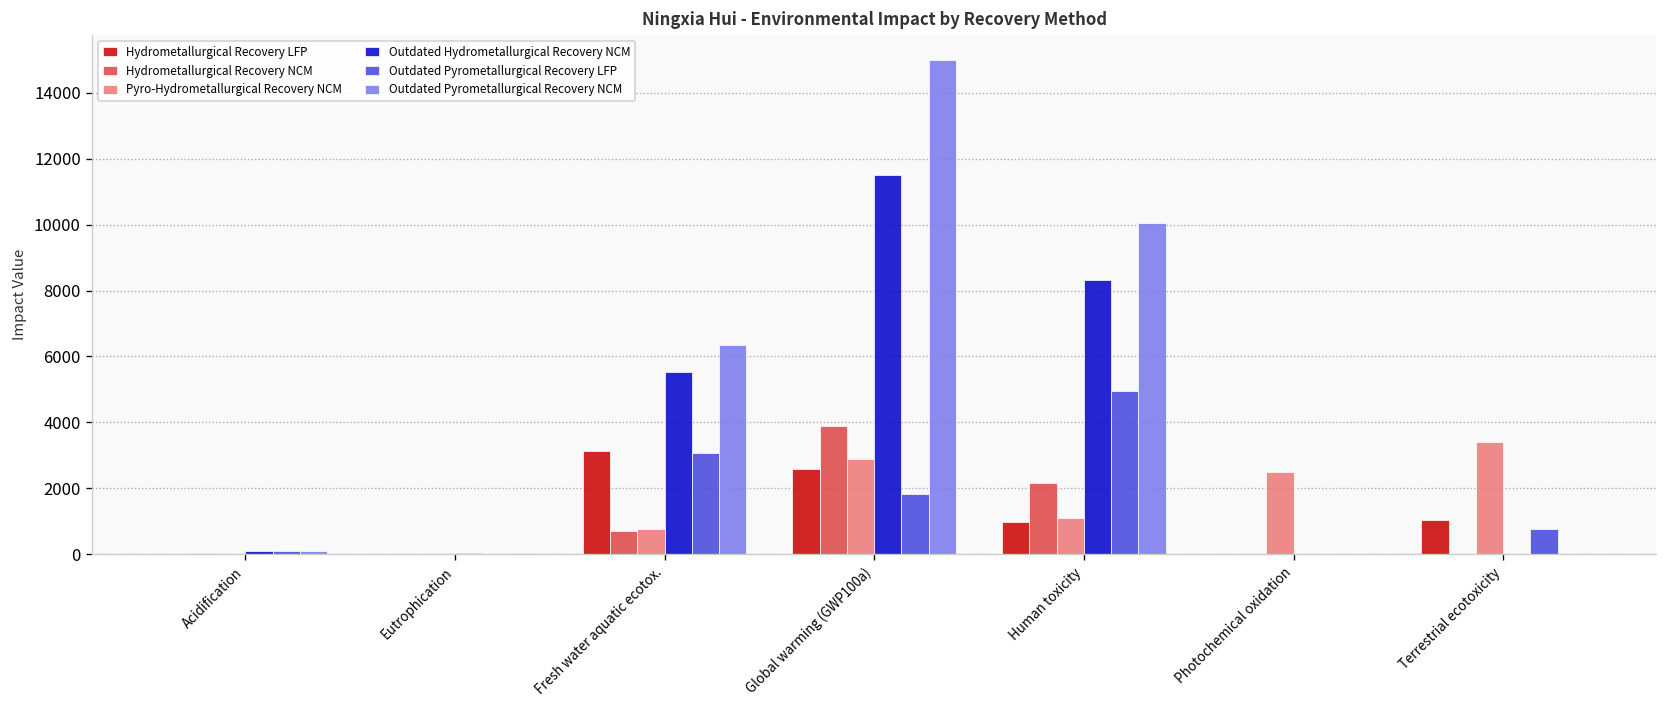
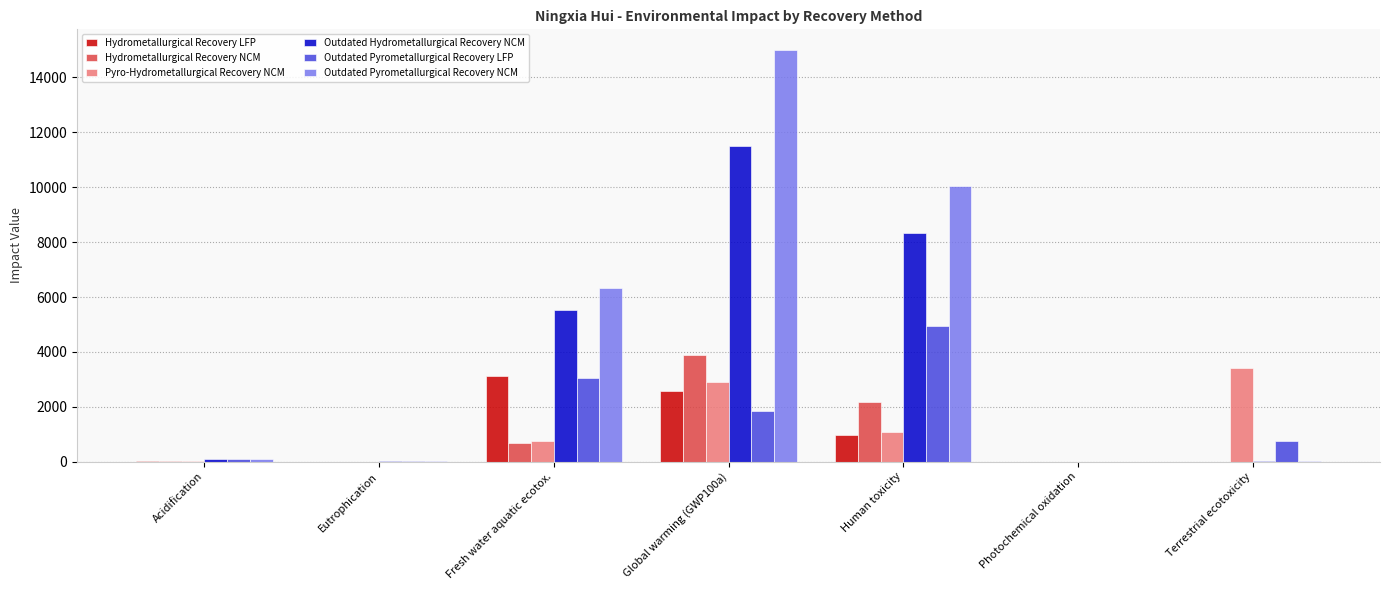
Pyro-Hydrometallurgical Recovery NCM, Photochemical oxidation: 2500 -> 0
Hydrometallurgical Recovery LFP, Terrestrial ecotoxicity: 1000 -> 0
